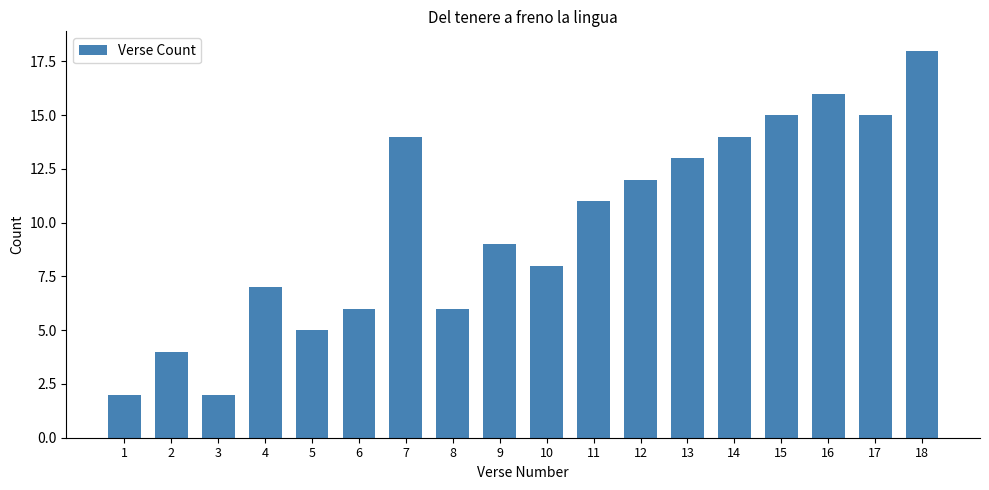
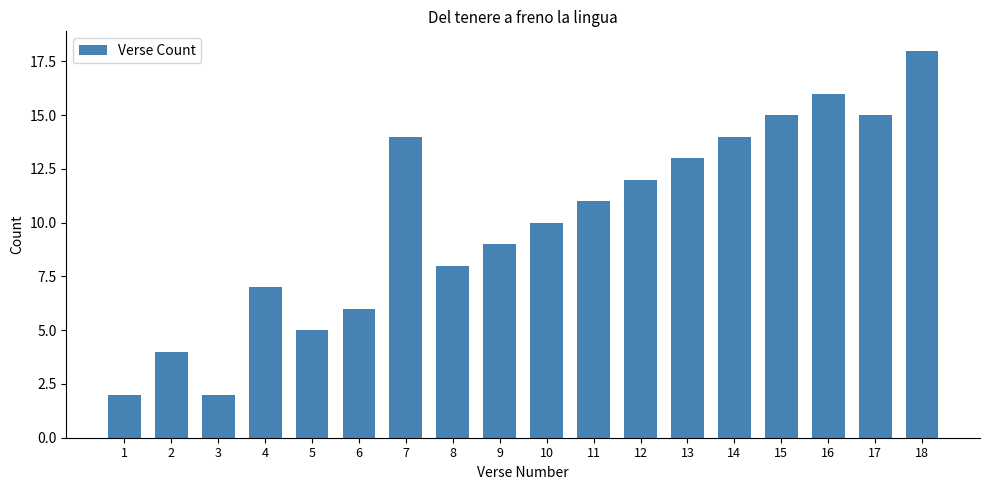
8: 6 -> 8
10: 8 -> 10
